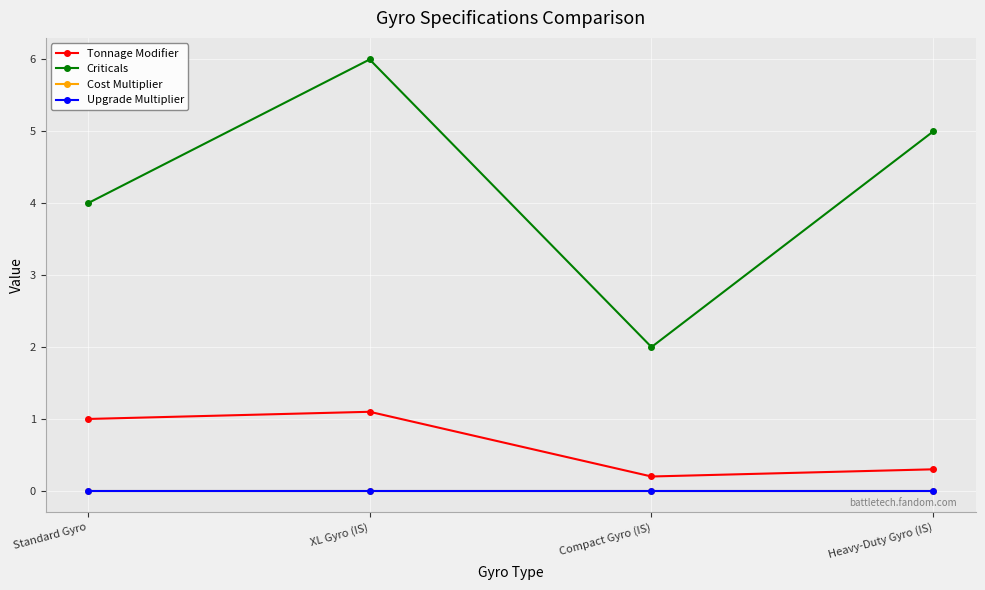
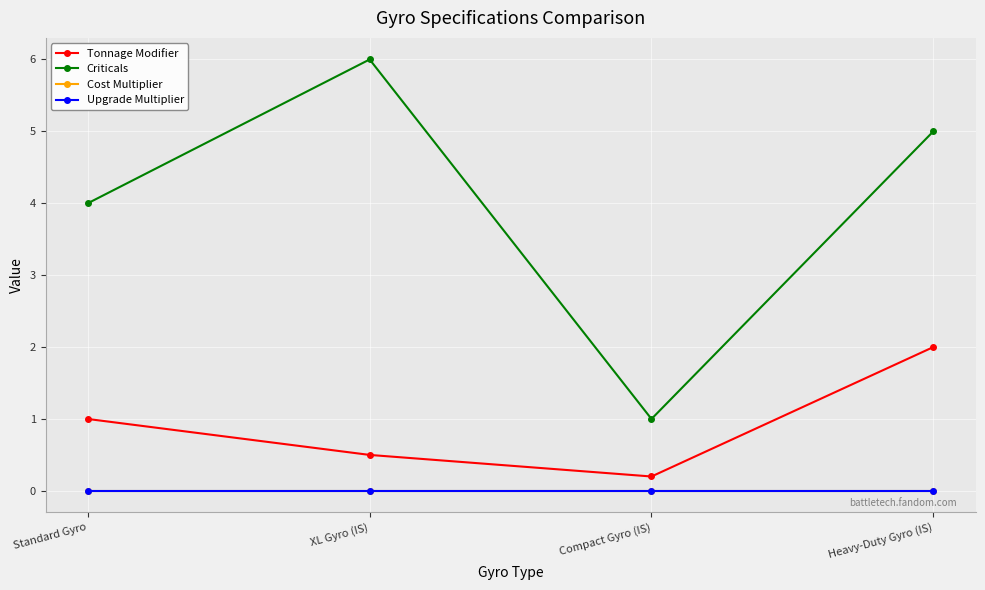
Tonnage Modifier, XL Gyro (IS): 1.1 -> 0.5
Criticals, Compact Gyro (IS): 2 -> 1
Tonnage Modifier, Heavy-Duty Gyro (IS): 0.3 -> 2.0
